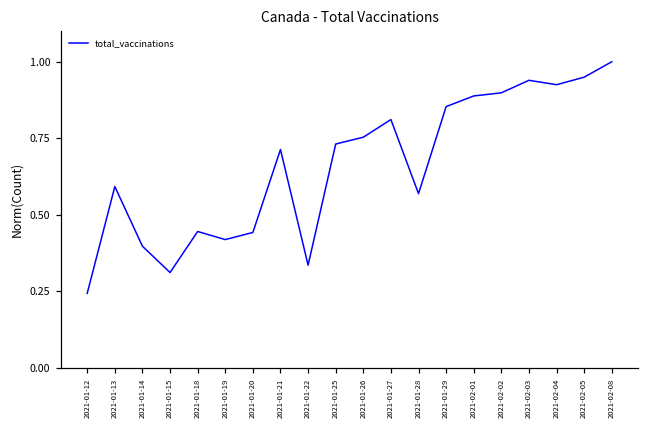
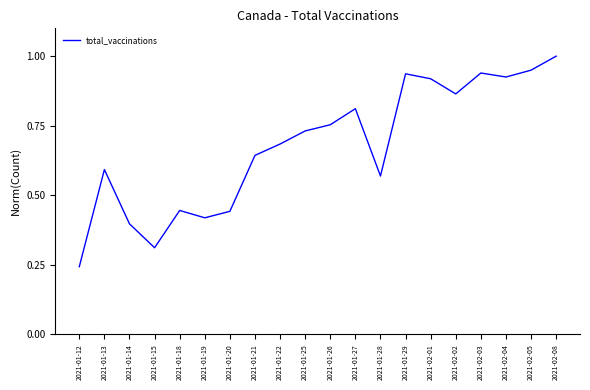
2021-01-21: 0.71 -> 0.64
2021-01-22: 0.34 -> 0.68
2021-01-29: 0.85 -> 0.94
2021-02-01: 0.89 -> 0.92
2021-02-02: 0.90 -> 0.86
